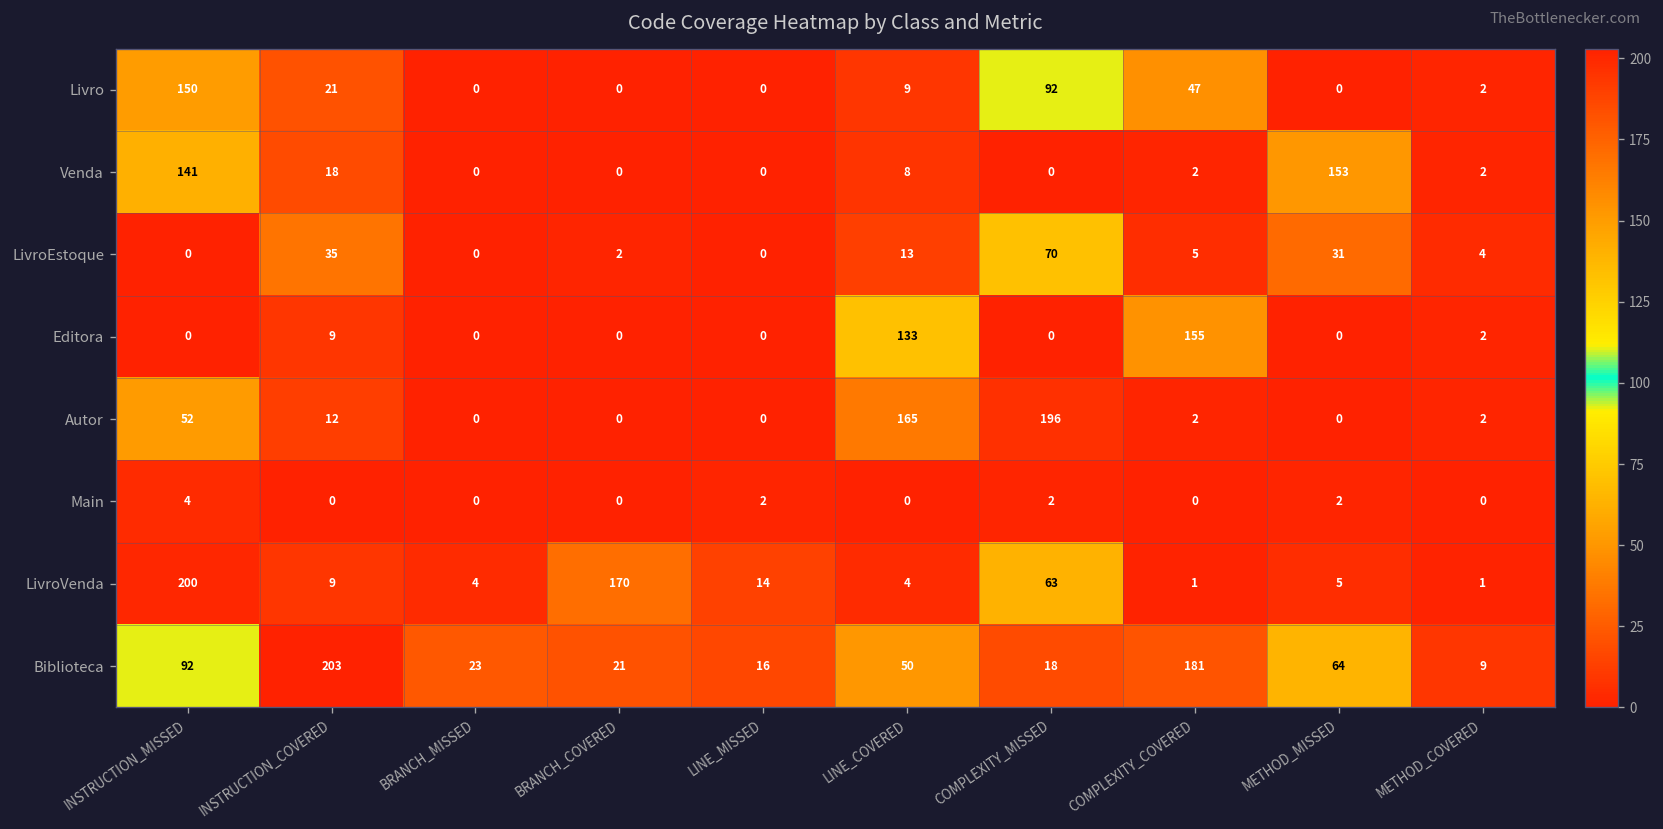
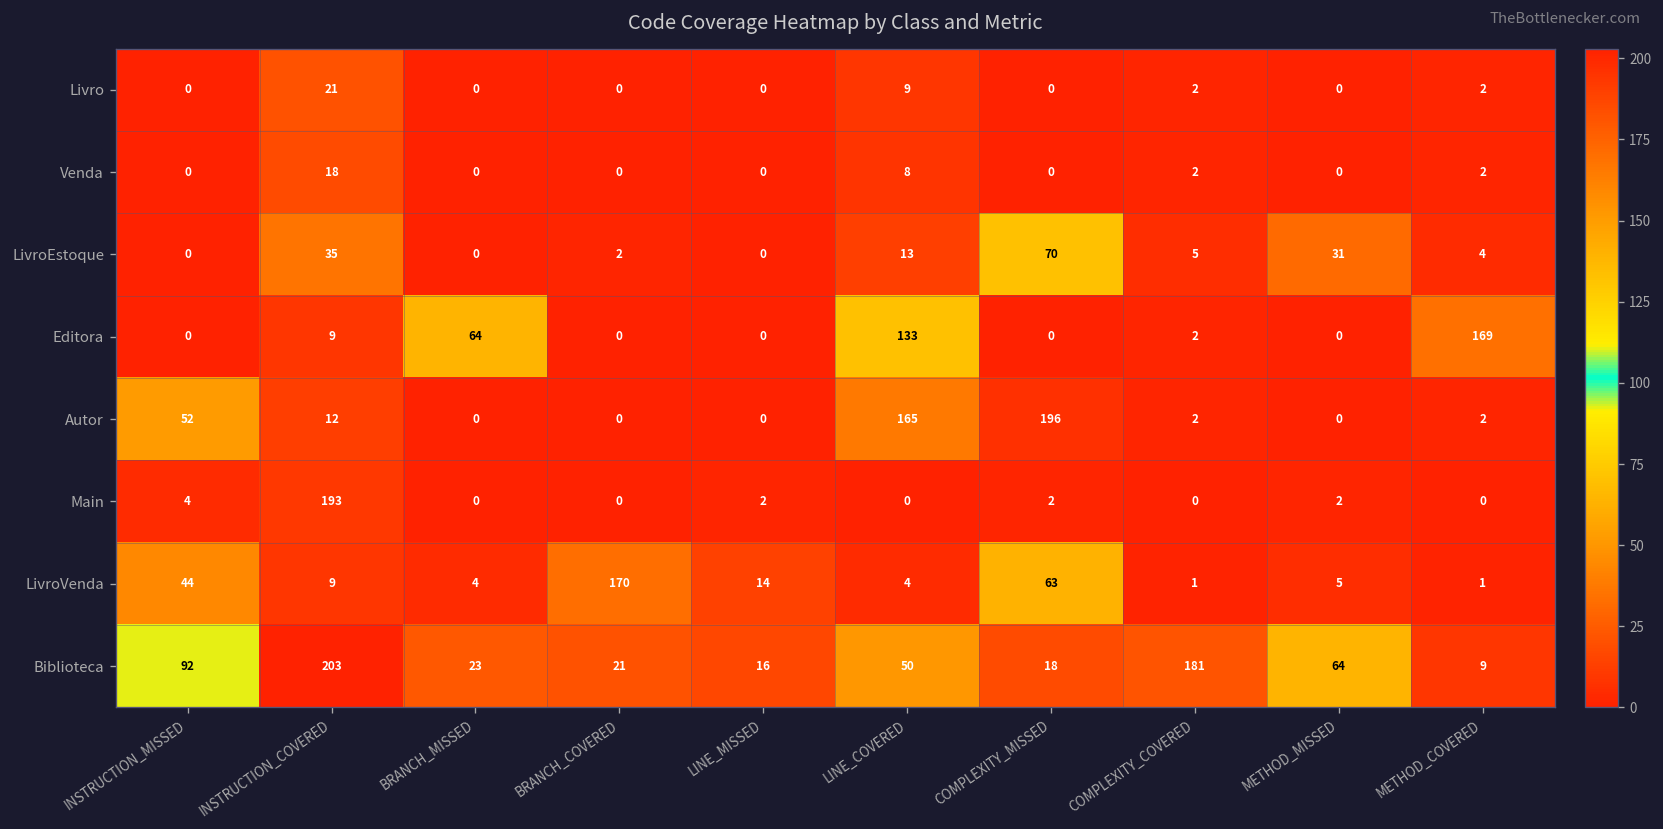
Livro, INSTRUCTION_MISSED: 150 -> 0
Livro, COMPLEXITY_MISSED: 92 -> 0
Livro, COMPLEXITY_COVERED: 47 -> 2
Venda, INSTRUCTION_MISSED: 141 -> 0
Venda, METHOD_MISSED: 153 -> 0
Editora, BRANCH_MISSED: 0 -> 64
Editora, COMPLEXITY_COVERED: 155 -> 2
Editora, METHOD_COVERED: 2 -> 169
Main, INSTRUCTION_COVERED: 0 -> 193
LivroVenda, INSTRUCTION_MISSED: 200 -> 44
